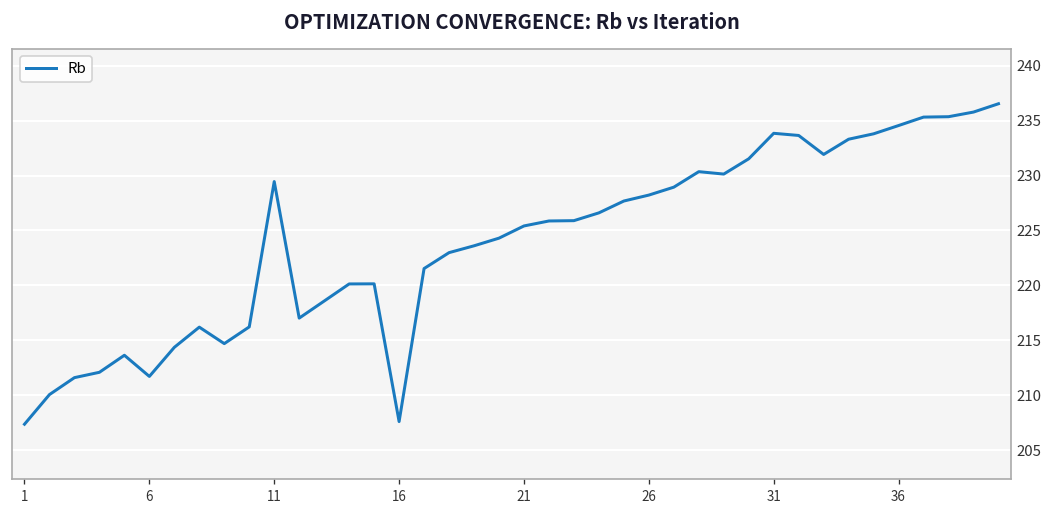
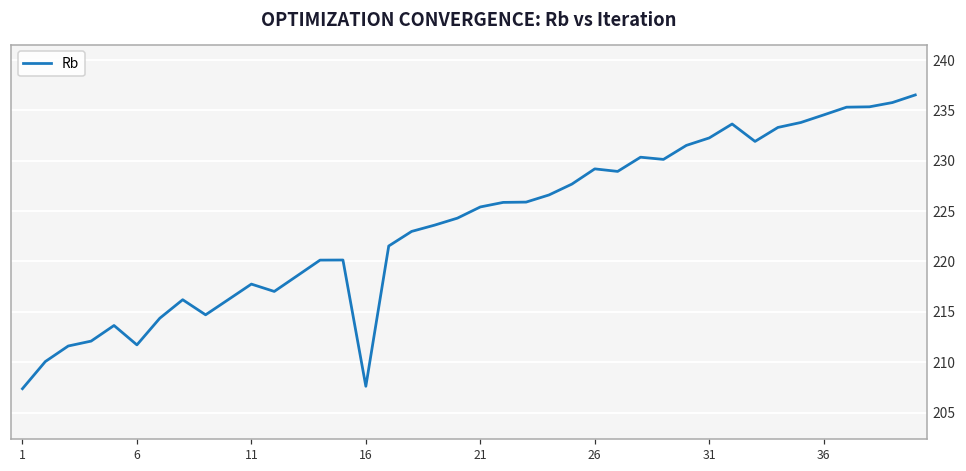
11: 229 -> 218
26: 228 -> 229
31: 234 -> 232
